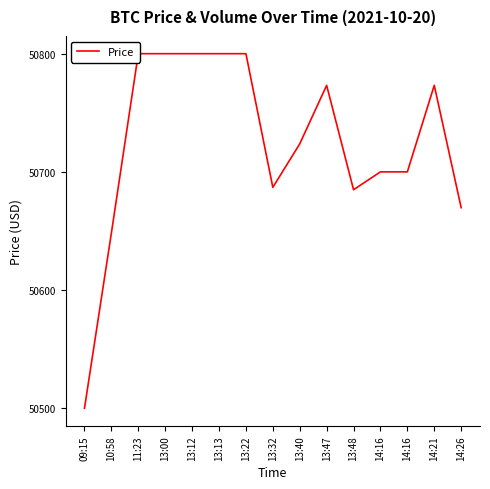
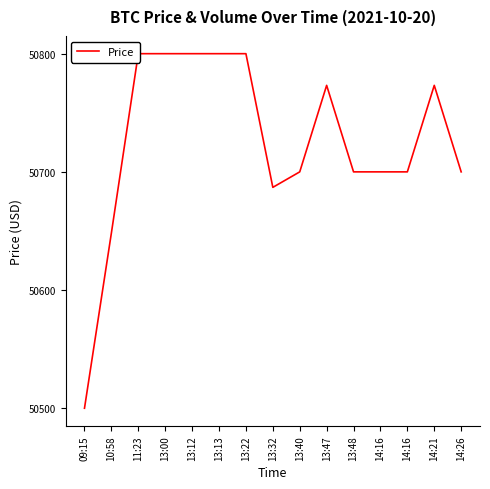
13:40: 50724 -> 50700
13:48: 50685 -> 50700
14:26: 50670 -> 50700
